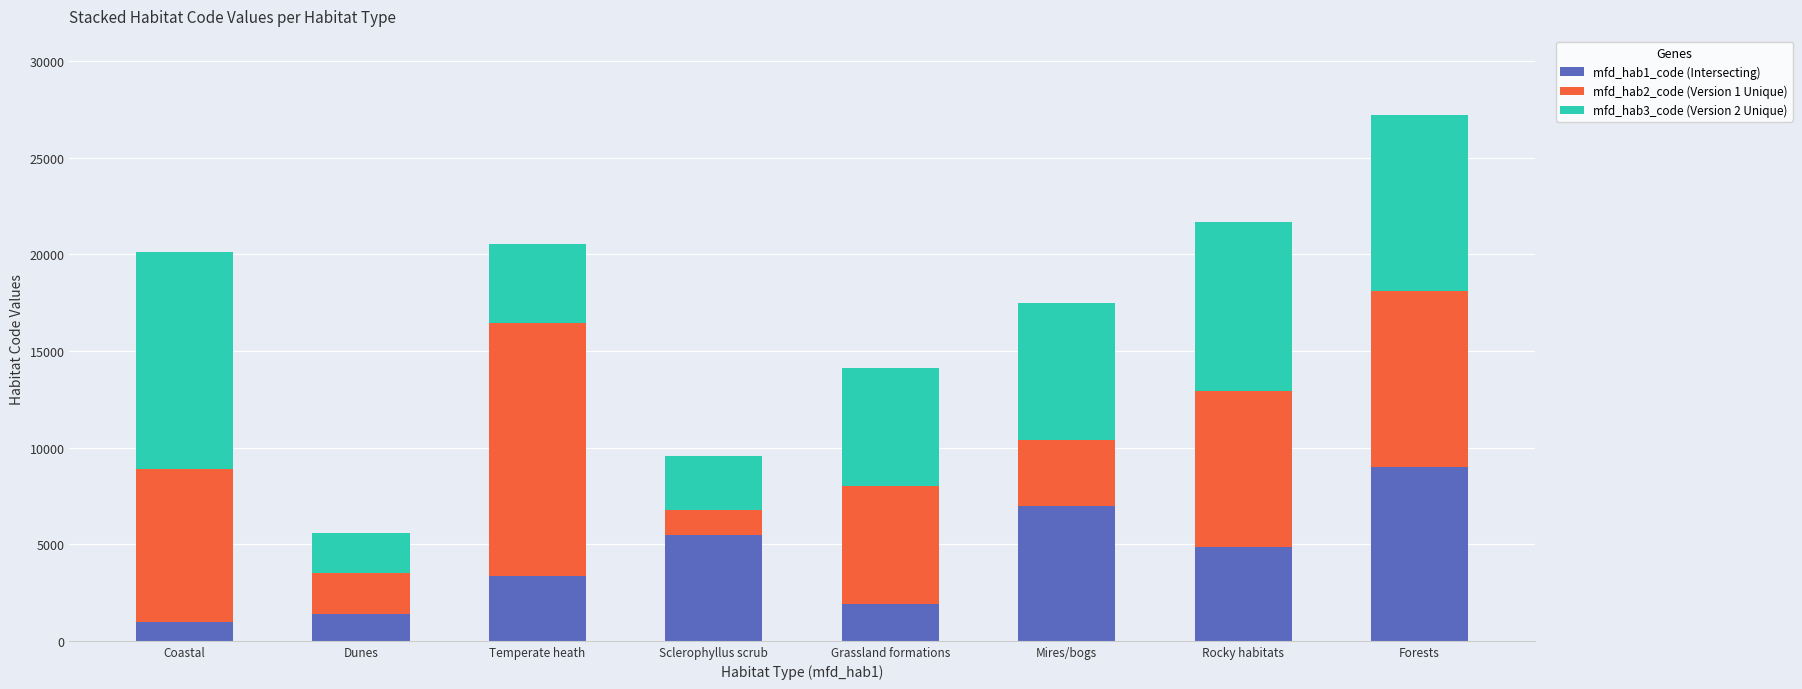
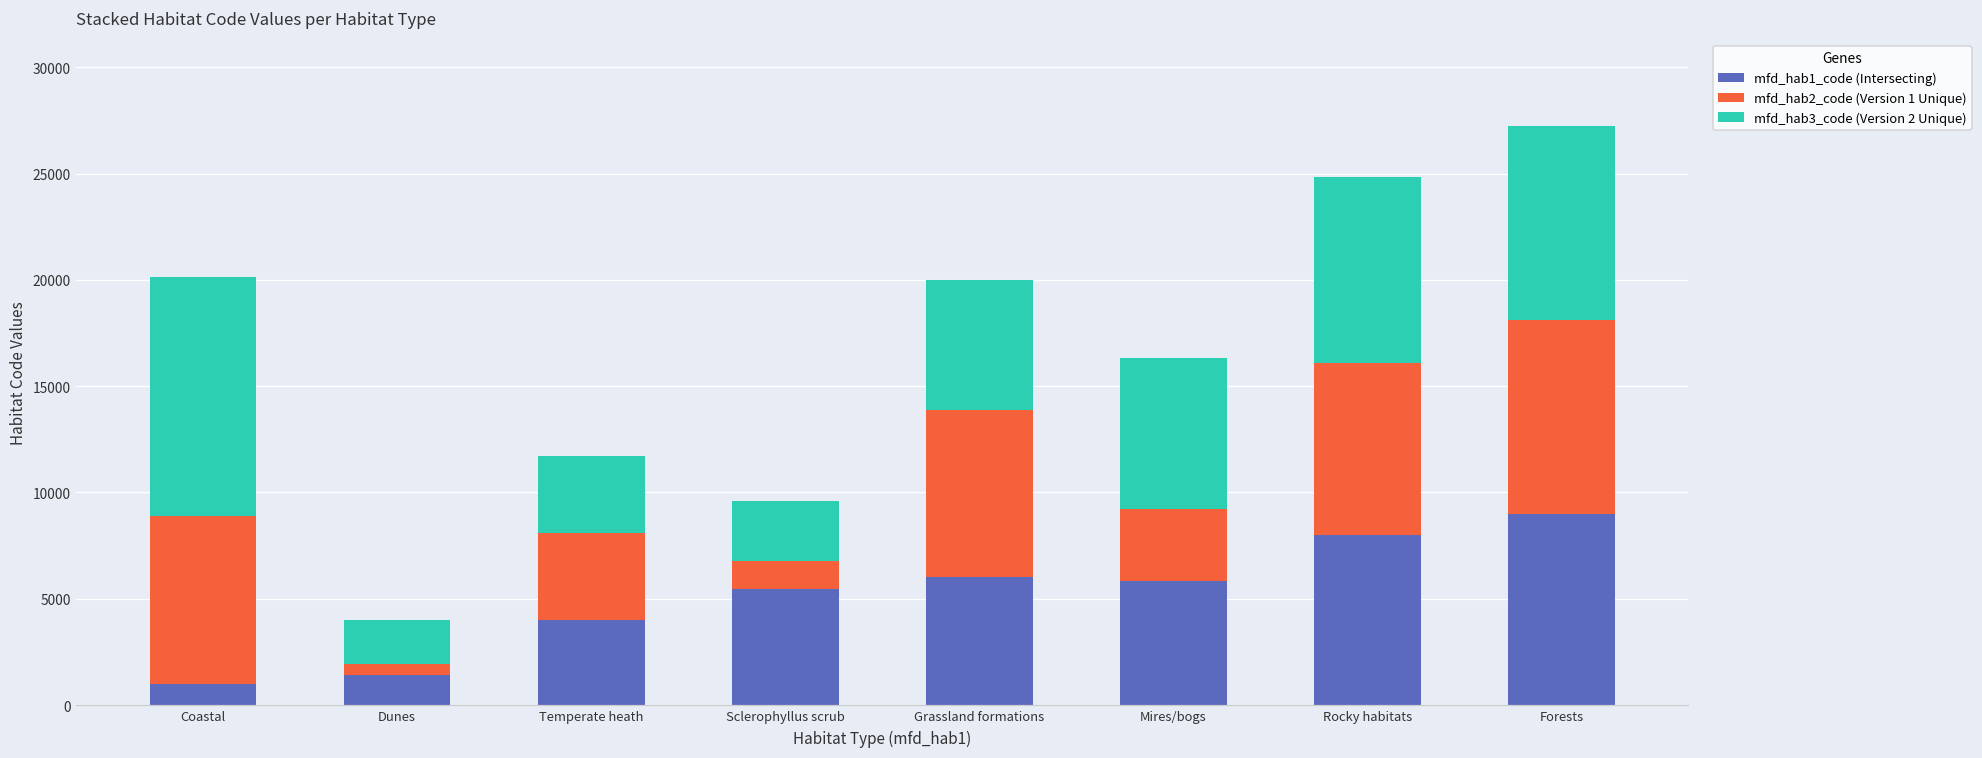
mfd_hab2_code (Version 1 Unique), Dunes: 2100 -> 500
mfd_hab1_code (Intersecting), Temperate heath: 3400 -> 4000
mfd_hab2_code (Version 1 Unique), Temperate heath: 13100 -> 4100
mfd_hab3_code (Version 2 Unique), Temperate heath: 4100 -> 3600
mfd_hab1_code (Intersecting), Grassland formations: 1900 -> 6000
mfd_hab2_code (Version 1 Unique), Grassland formations: 6100 -> 7900
mfd_hab1_code (Intersecting), Mires/bogs: 7000 -> 5800
mfd_hab1_code (Intersecting), Rocky habitats: 4800 -> 8000
